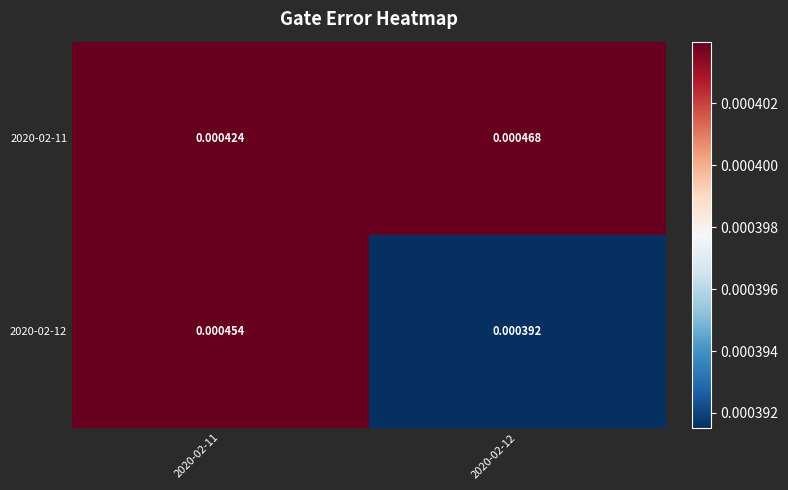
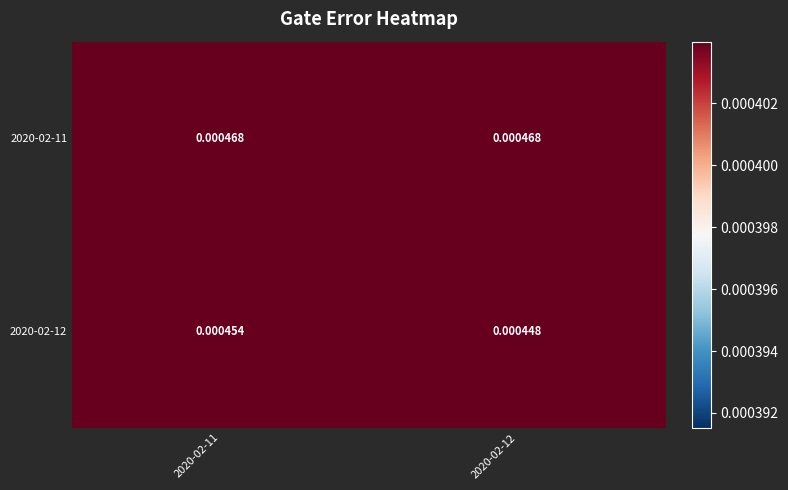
2020-02-11, 2020-02-11: 0.000424 -> 0.000468
2020-02-12, 2020-02-12: 0.000392 -> 0.000448
